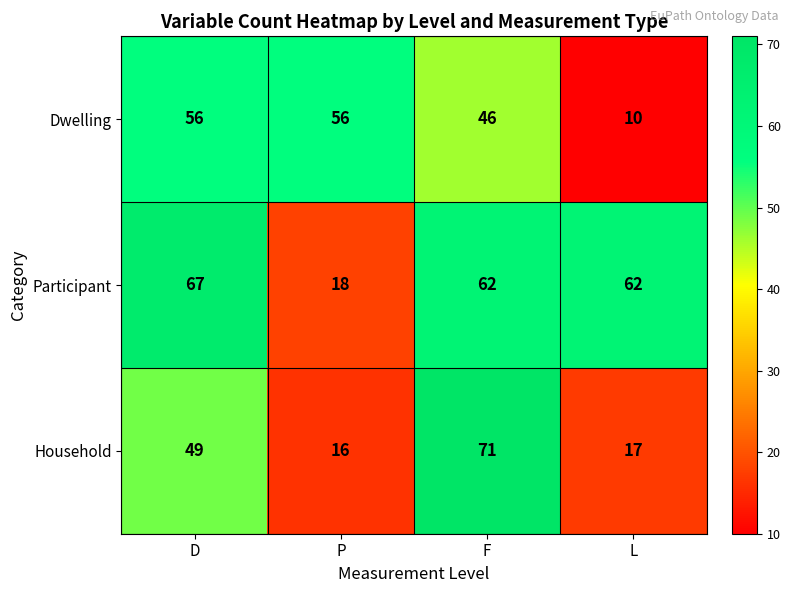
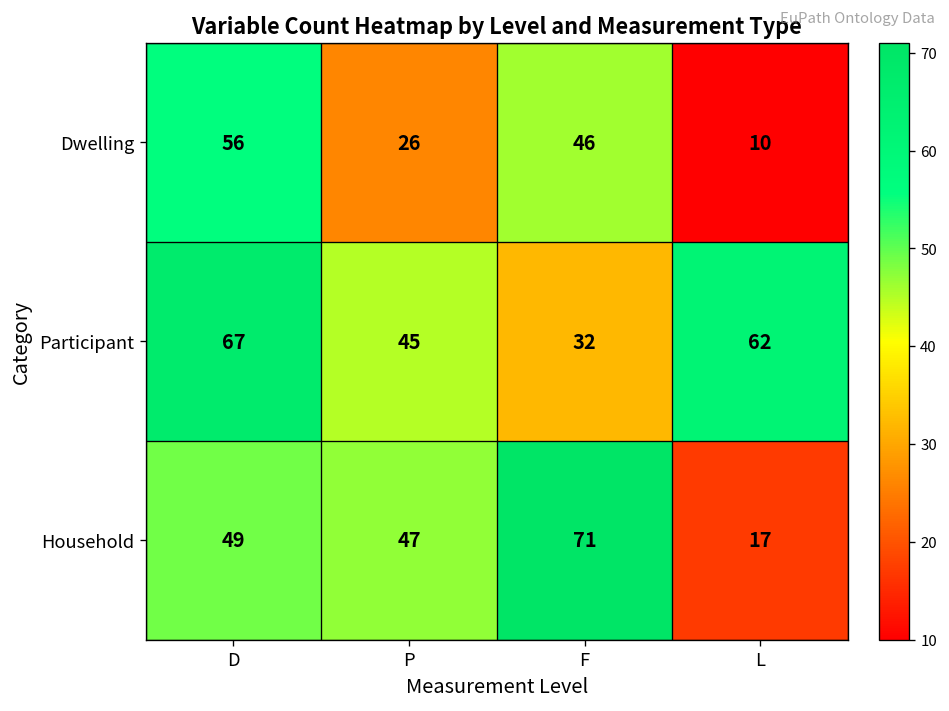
Dwelling, P: 56 -> 26
Participant, P: 18 -> 45
Participant, F: 62 -> 32
Household, P: 16 -> 47
